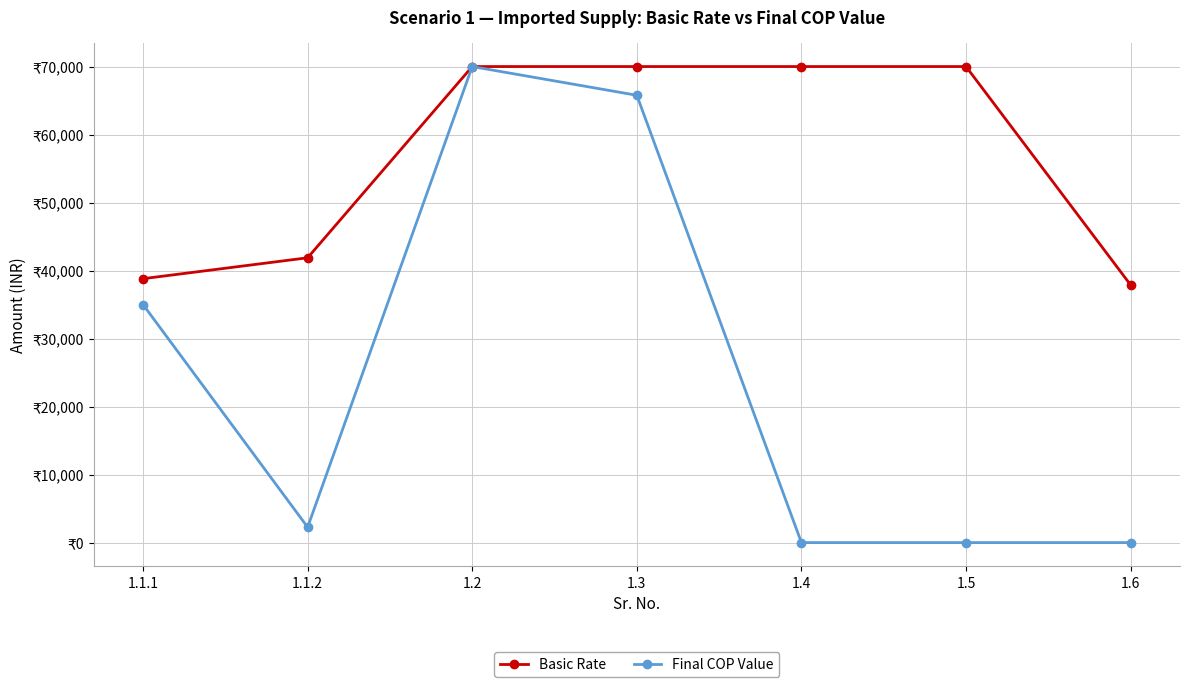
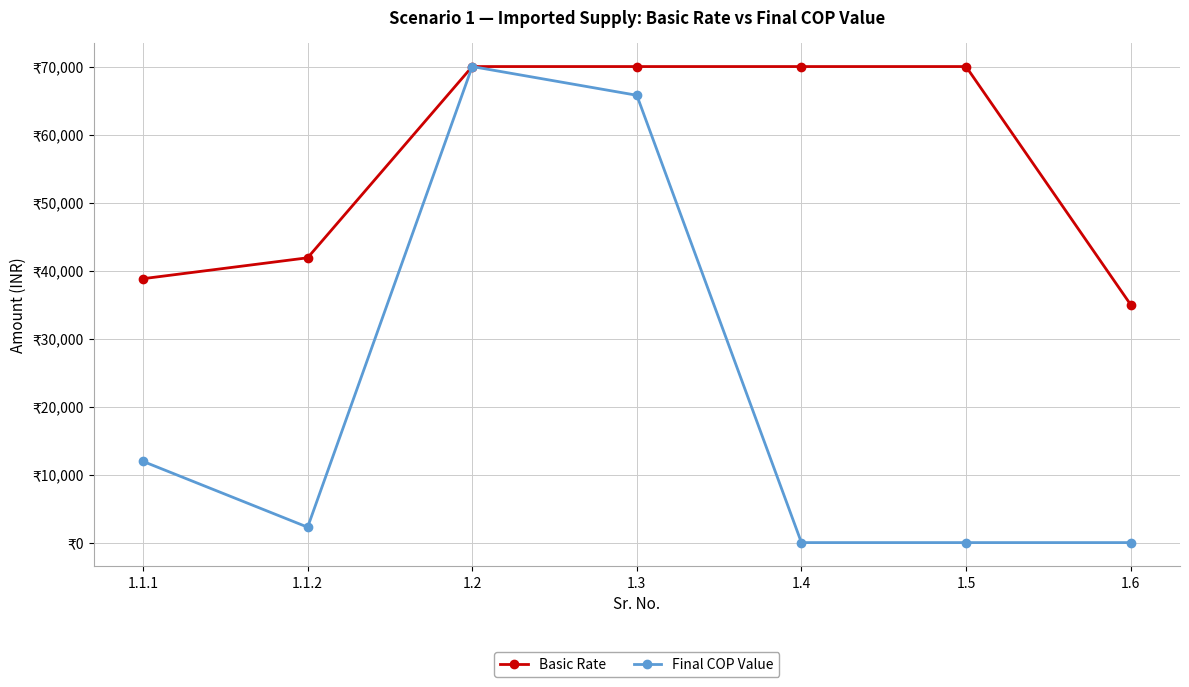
Final COP Value, 1.1.1: ₹35,000 -> ₹12,000
Basic Rate, 1.6: ₹38,000 -> ₹35,000
